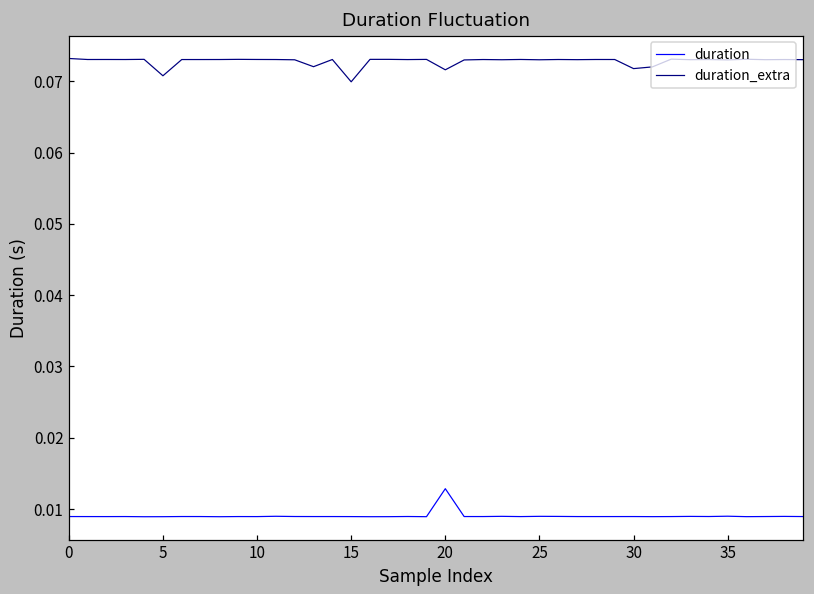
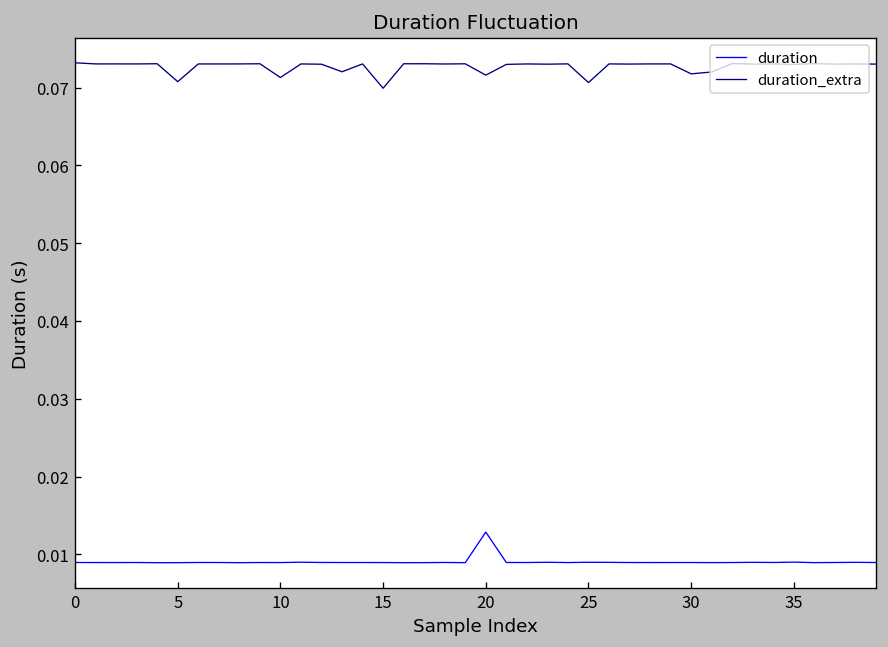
duration_extra, 10: 0.073 -> 0.071
duration_extra, 25: 0.073 -> 0.071
